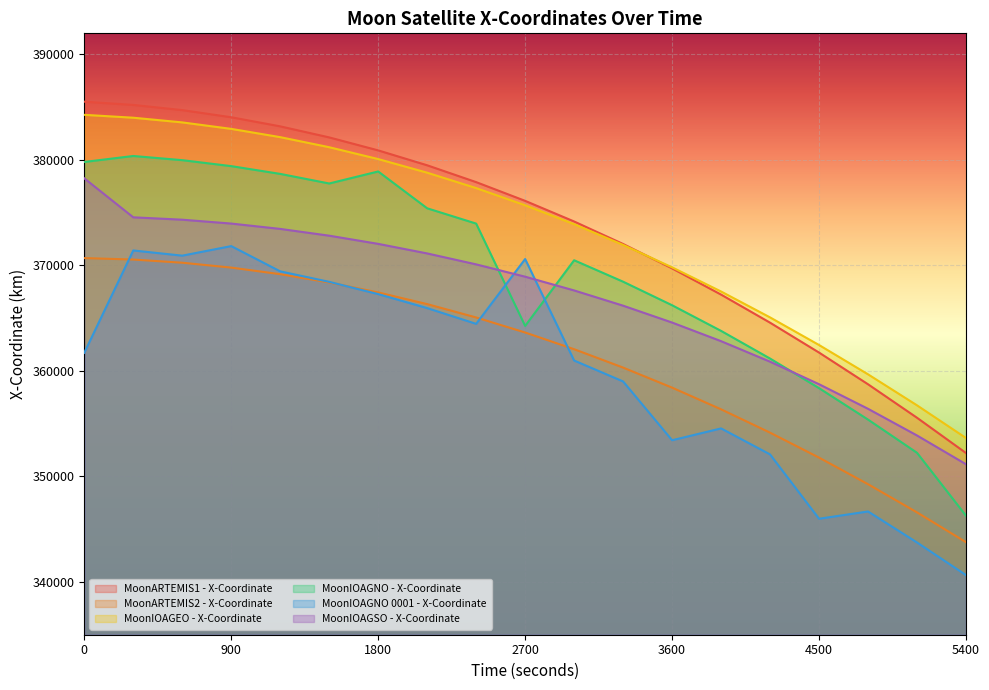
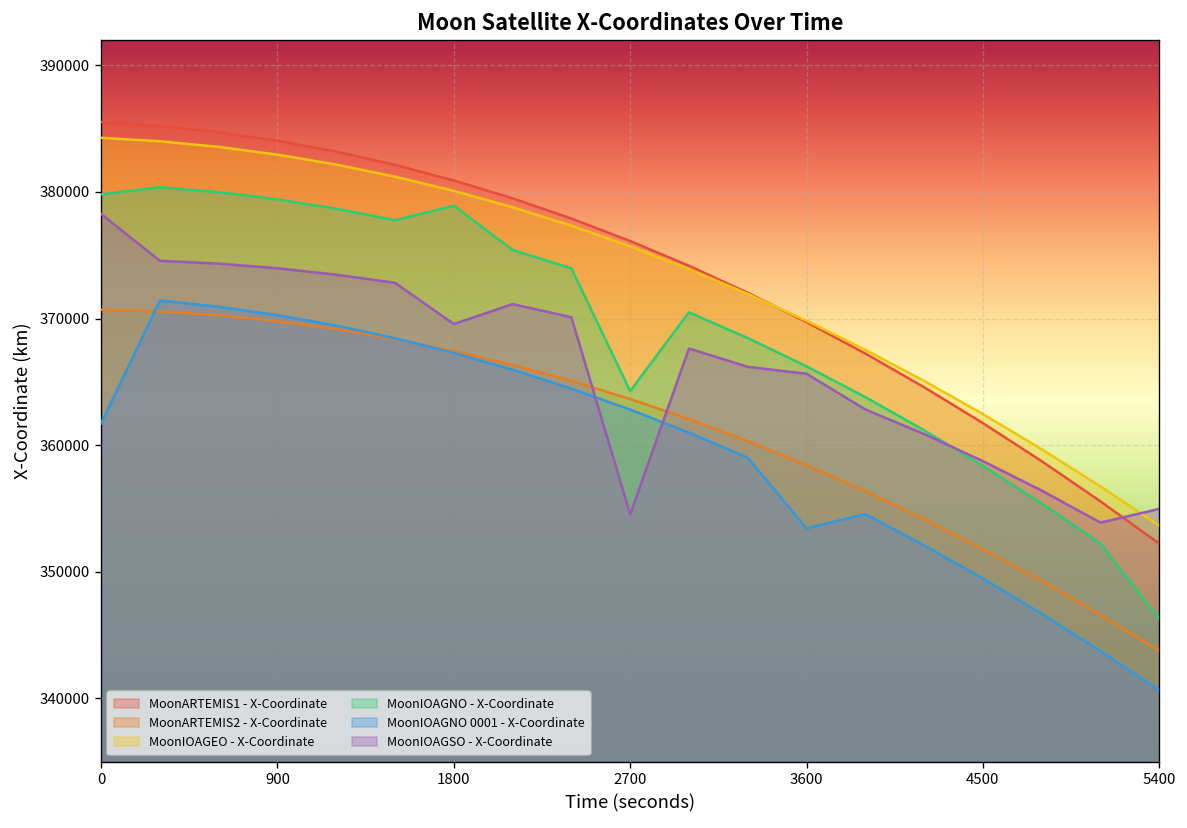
MoonIOAGNO 0001 - X-Coordinate, 900: 371800 -> 370300
MoonIOAGSO - X-Coordinate, 1800: 372000 -> 369600
MoonIOAGNO 0001 - X-Coordinate, 2700: 370600 -> 362800
MoonIOAGSO - X-Coordinate, 2700: 368900 -> 354500
MoonIOAGSO - X-Coordinate, 3600: 364600 -> 365600
MoonIOAGNO 0001 - X-Coordinate, 4500: 346000 -> 349500
MoonIOAGSO - X-Coordinate, 5400: 351200 -> 355000
